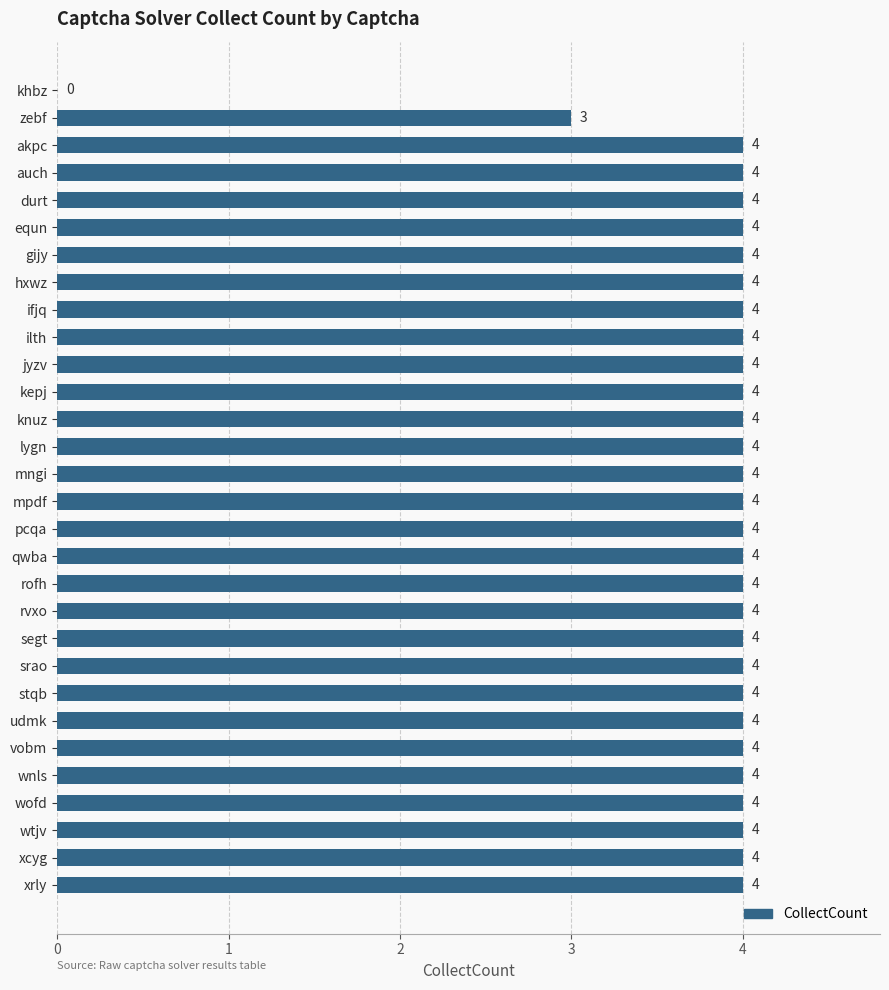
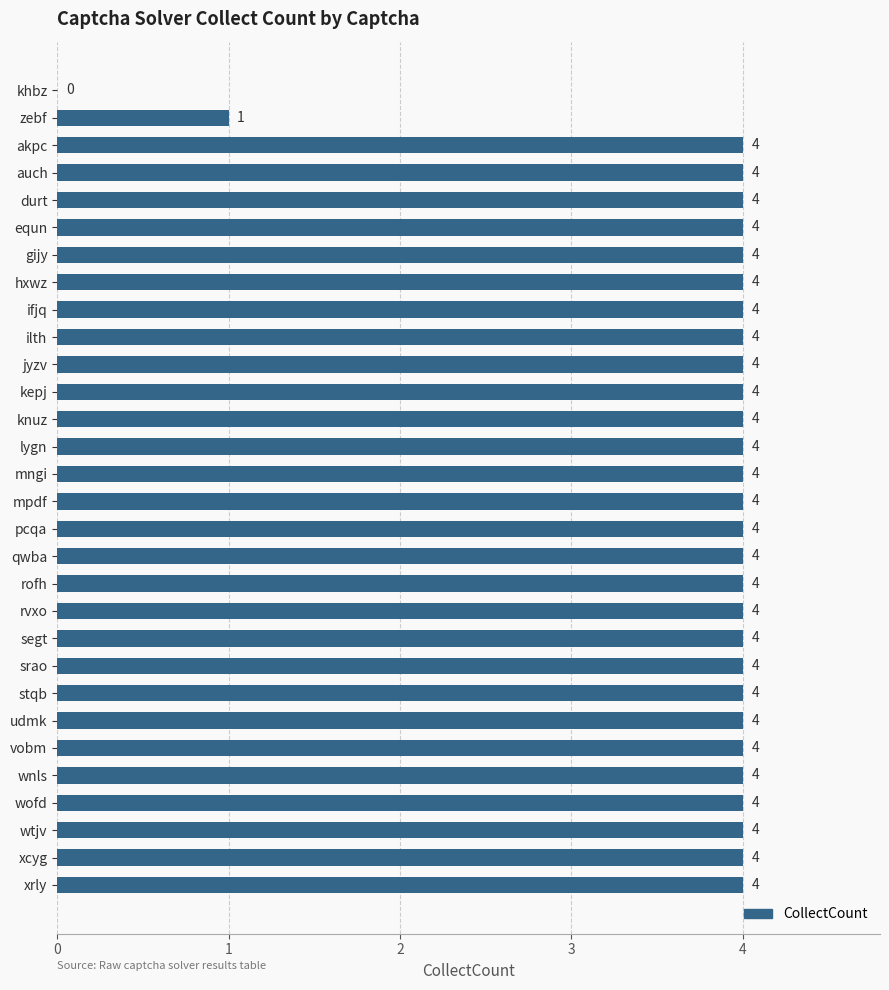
zebf: 3 -> 1
